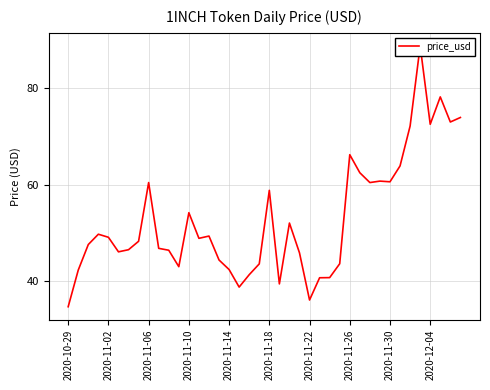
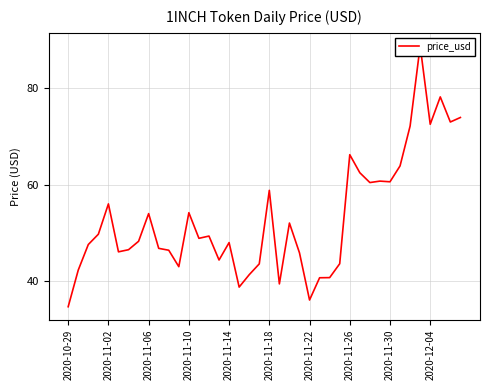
2020-11-02: 49 -> 56
2020-11-06: 60 -> 54
2020-11-14: 42 -> 48
